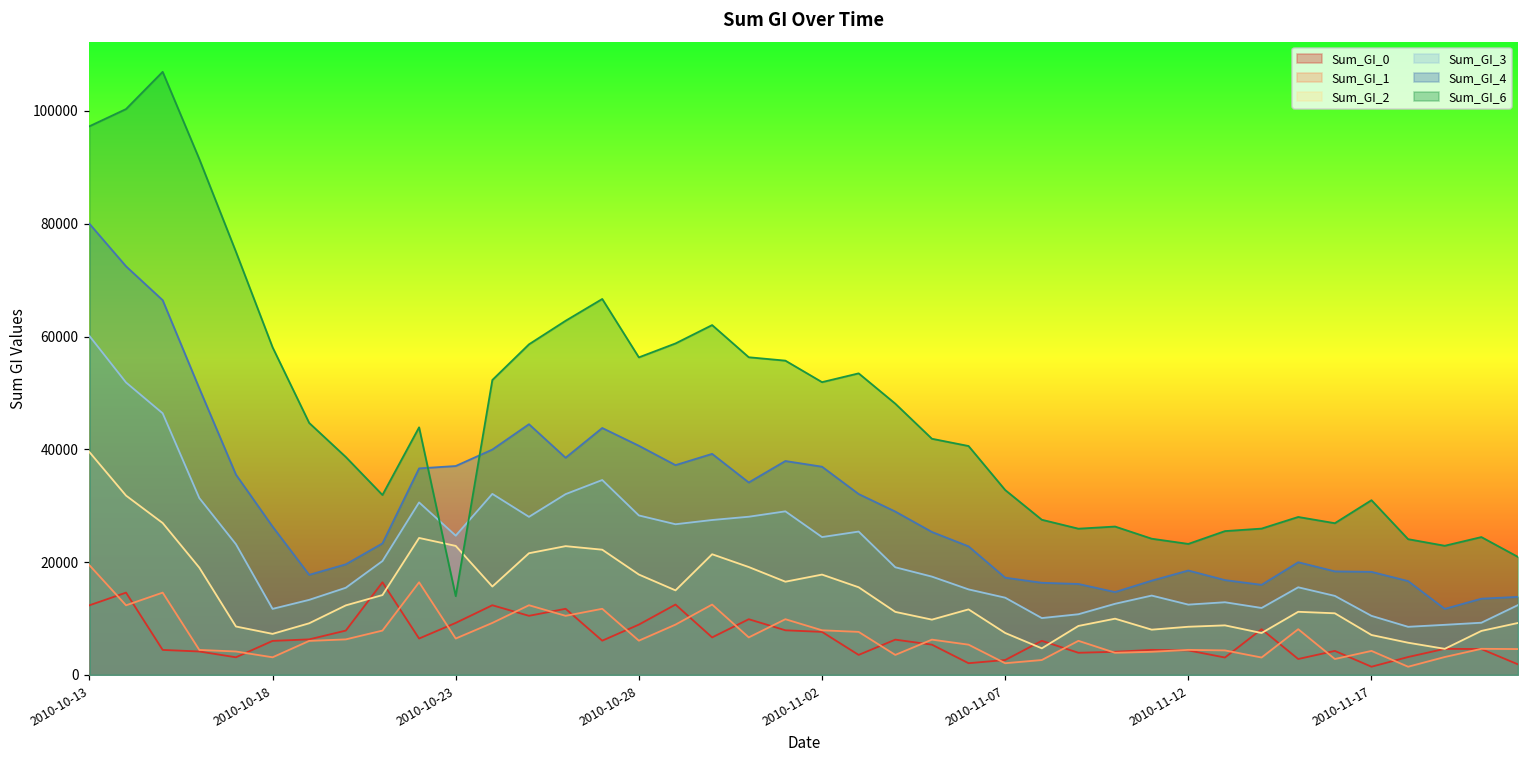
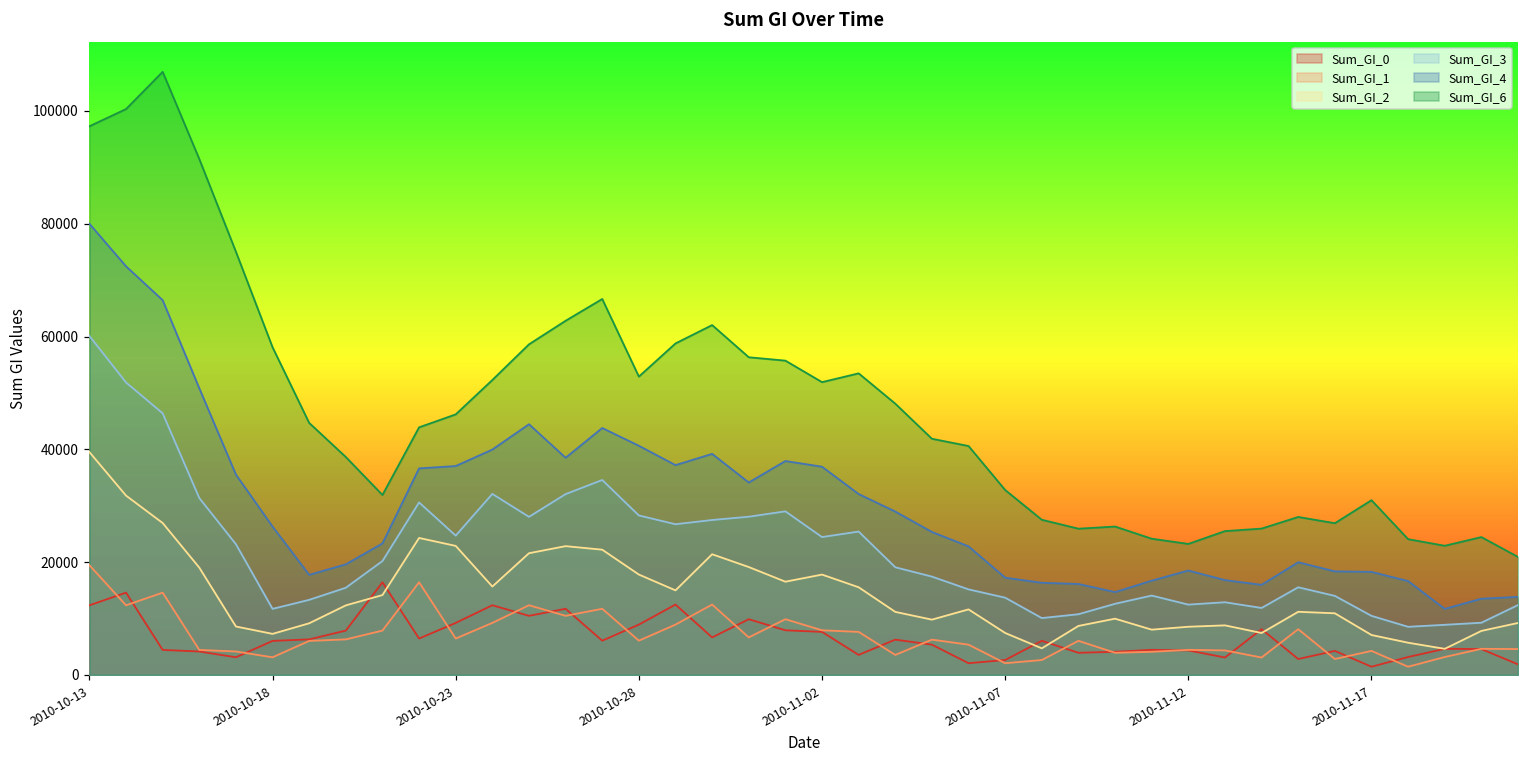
Sum_GI_6, 2010-10-23: 14000 -> 46000
Sum_GI_6, 2010-10-28: 56000 -> 53000
